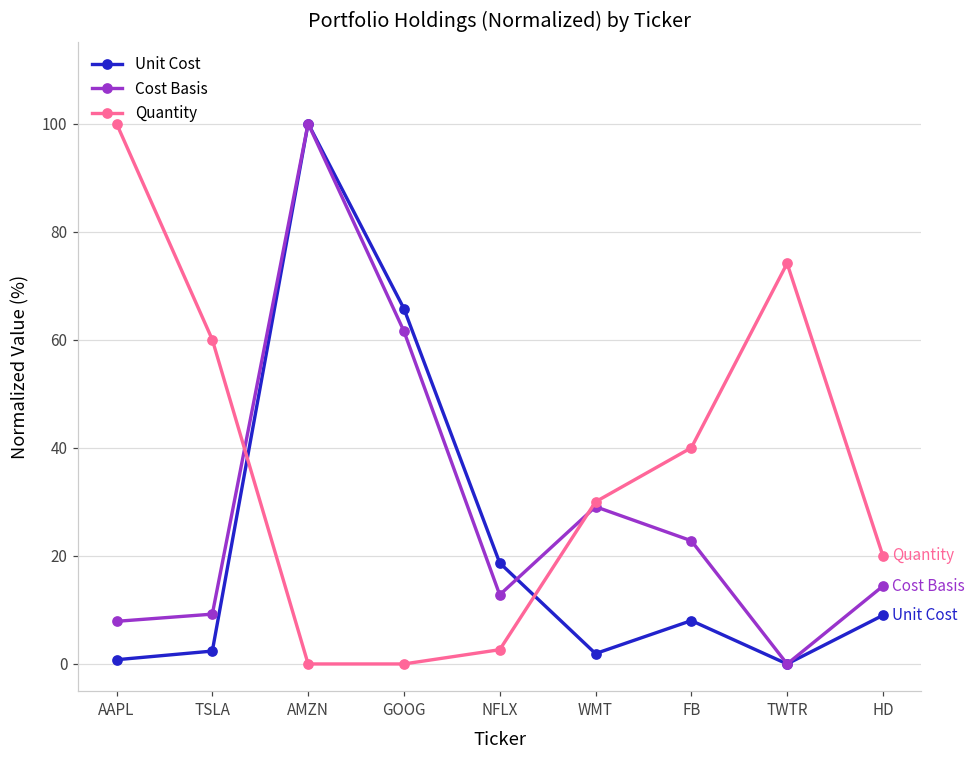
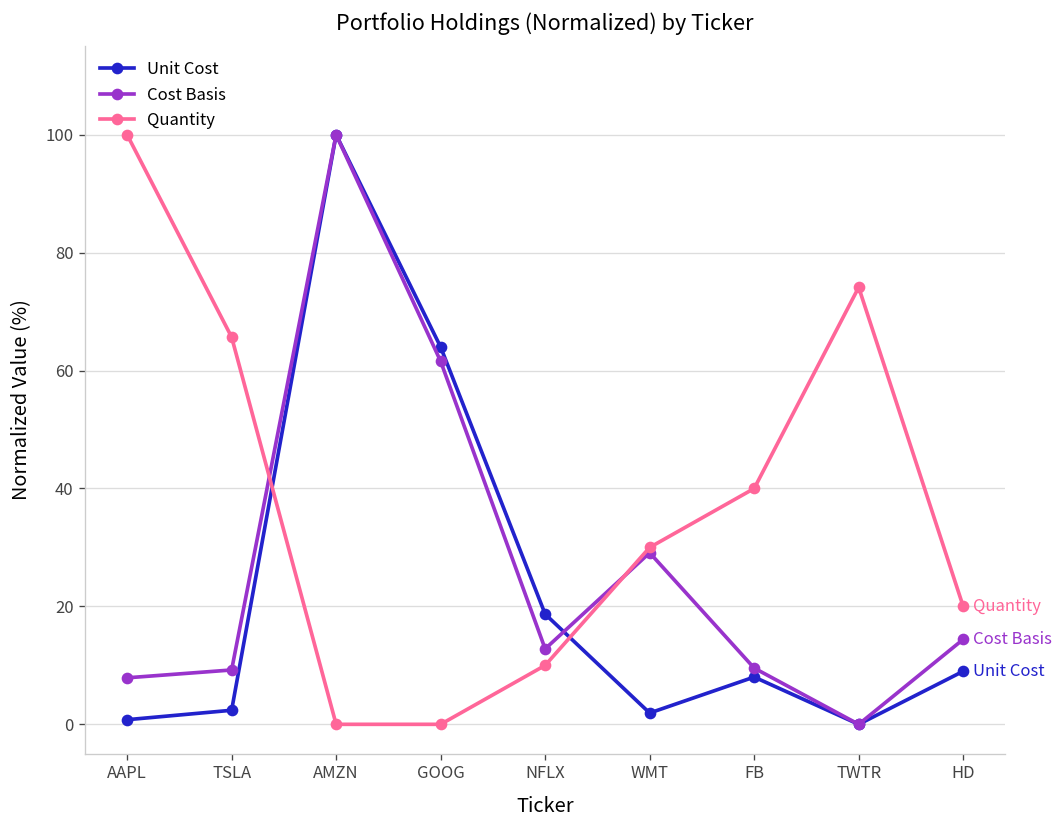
Quantity, TSLA: 60 -> 66
Unit Cost, GOOG: 66 -> 64
Quantity, NFLX: 3 -> 10
Cost Basis, FB: 23 -> 10
